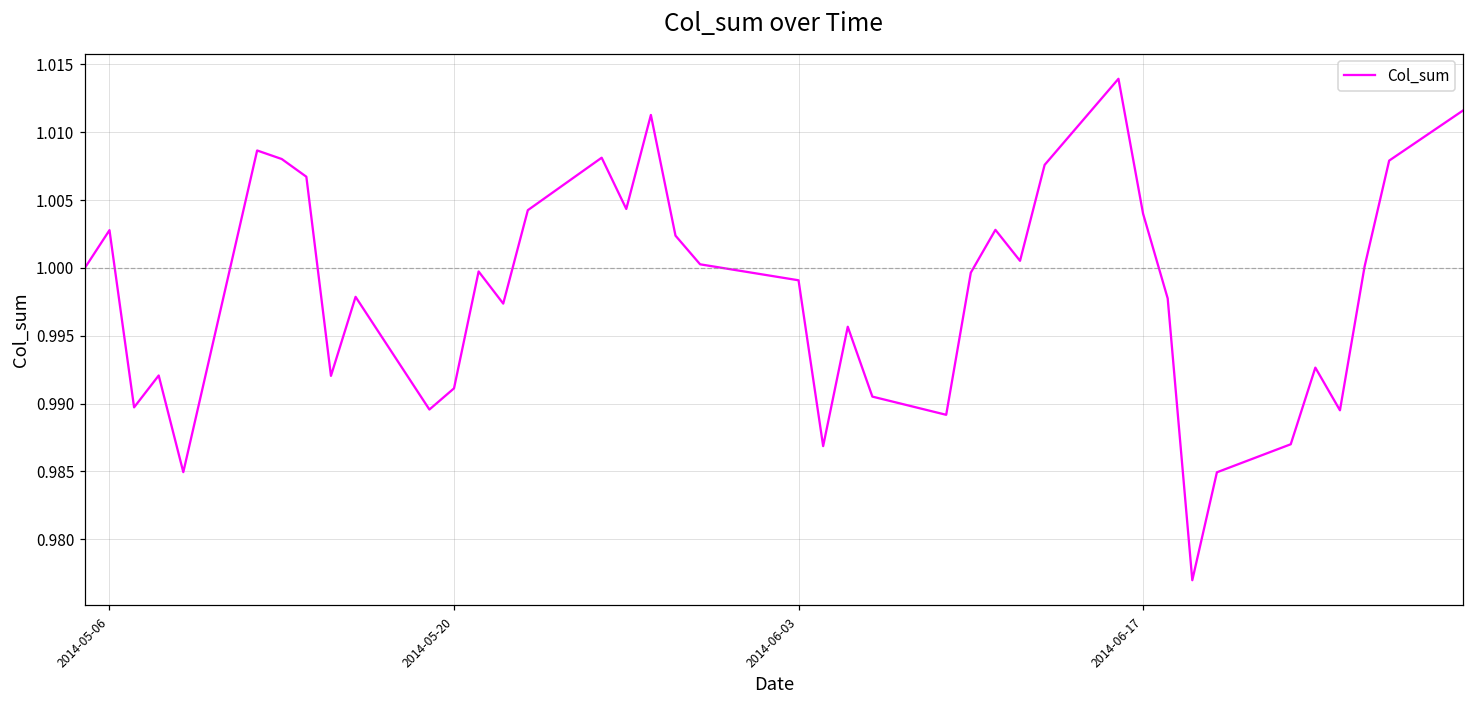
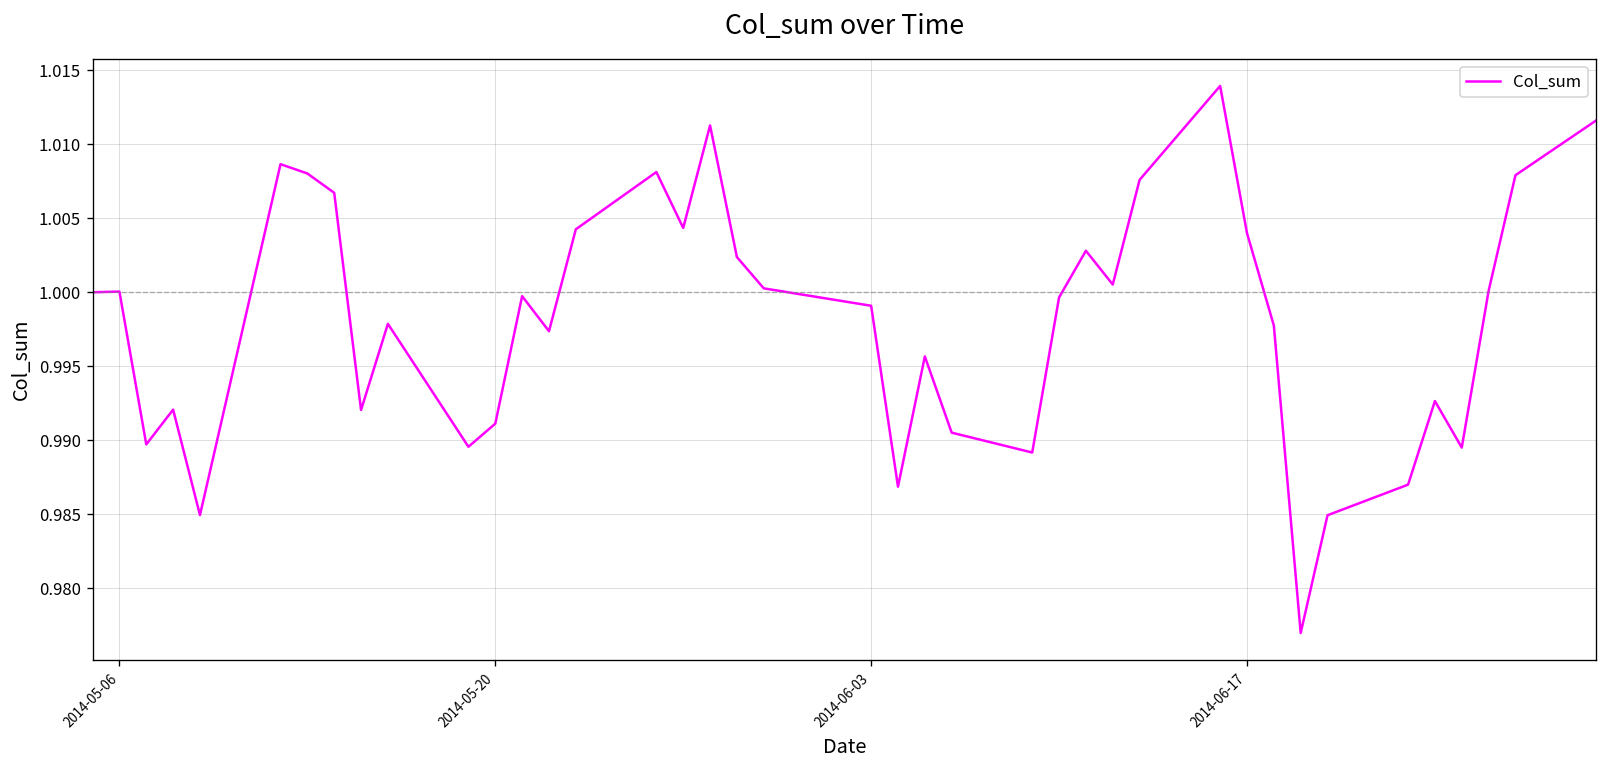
2014-05-06: 1.0028 -> 1.0000
